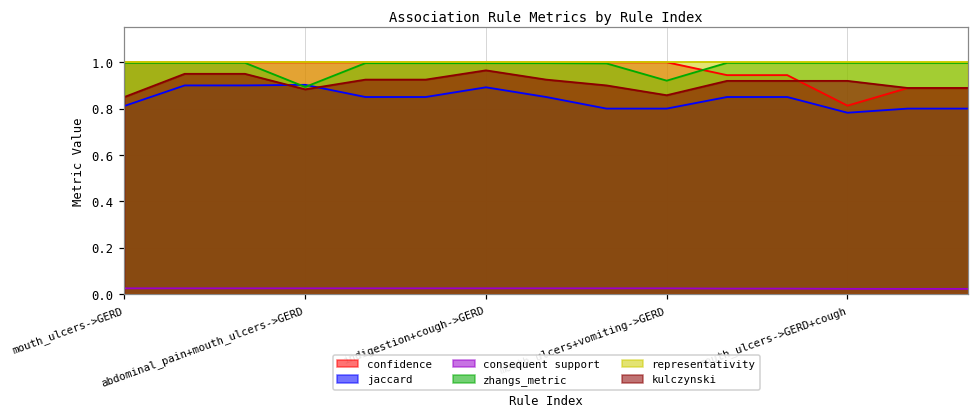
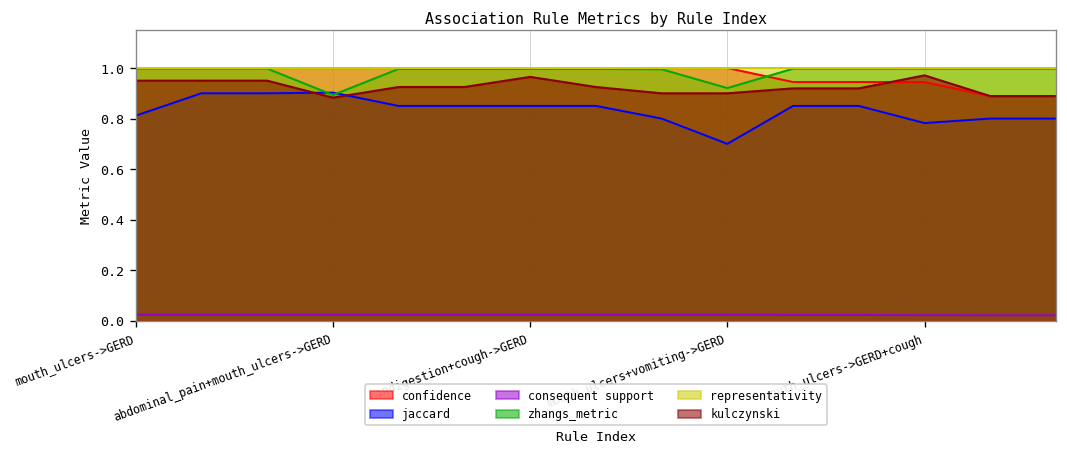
kulczynski, mouth_ulcers->GERD: 0.85 -> 0.95
jaccard, indigestion+cough->GERD: 0.89 -> 0.85
jaccard, mouth_ulcers+vomiting->GERD: 0.8 -> 0.7
kulczynski, mouth_ulcers+vomiting->GERD: 0.86 -> 0.90
confidence, mouth_ulcers->GERD+cough: 0.81 -> 0.94
kulczynski, mouth_ulcers->GERD+cough: 0.92 -> 0.97
